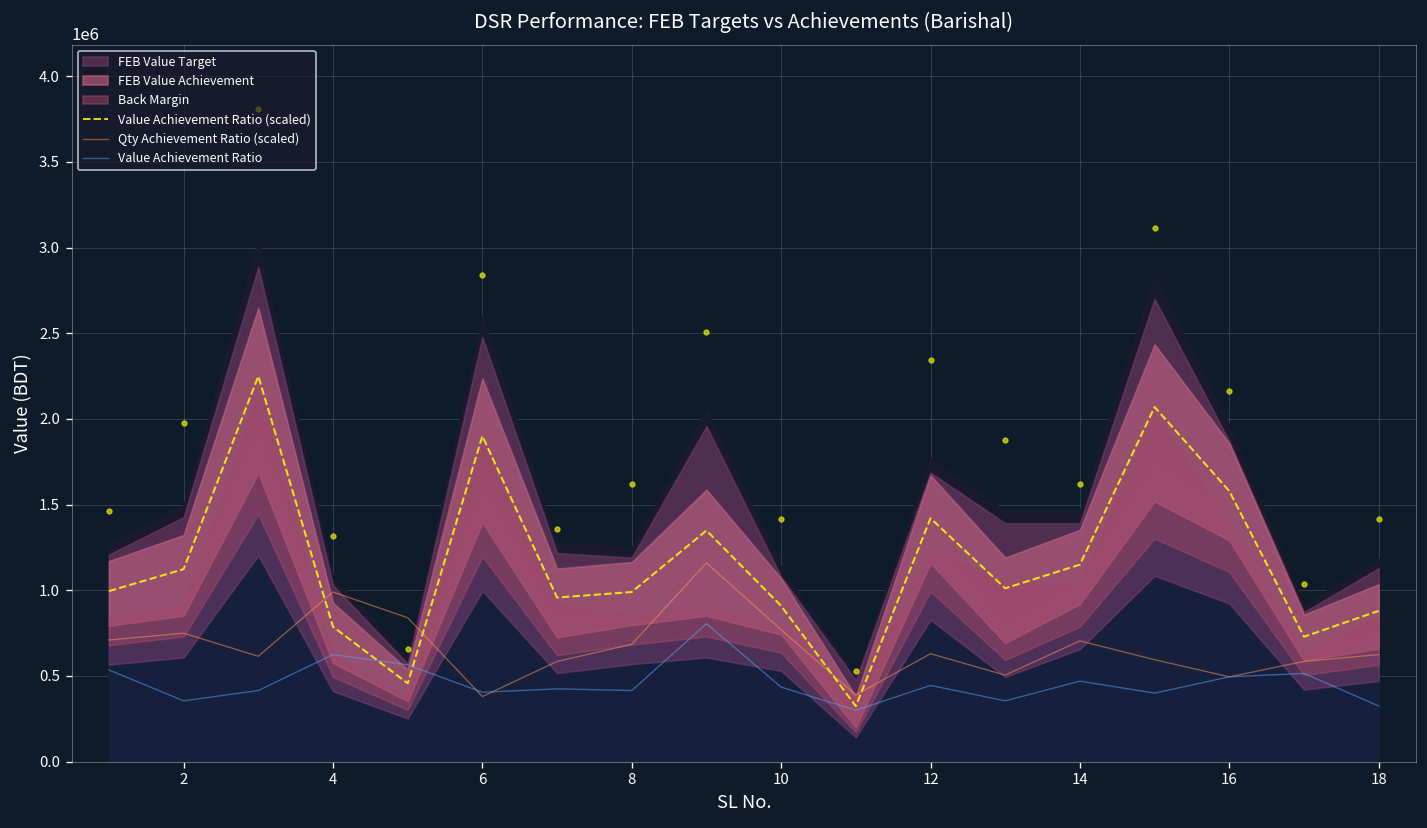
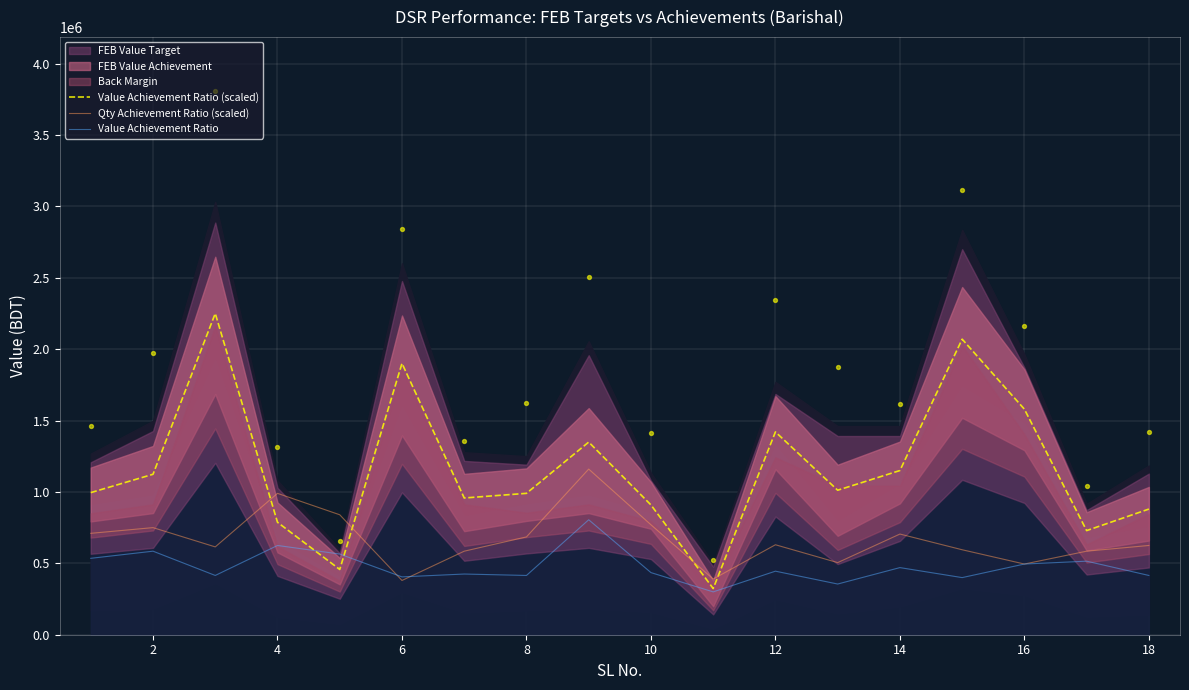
Value Achievement Ratio, 2: 360000 -> 590000
Value Achievement Ratio, 18: 330000 -> 420000
